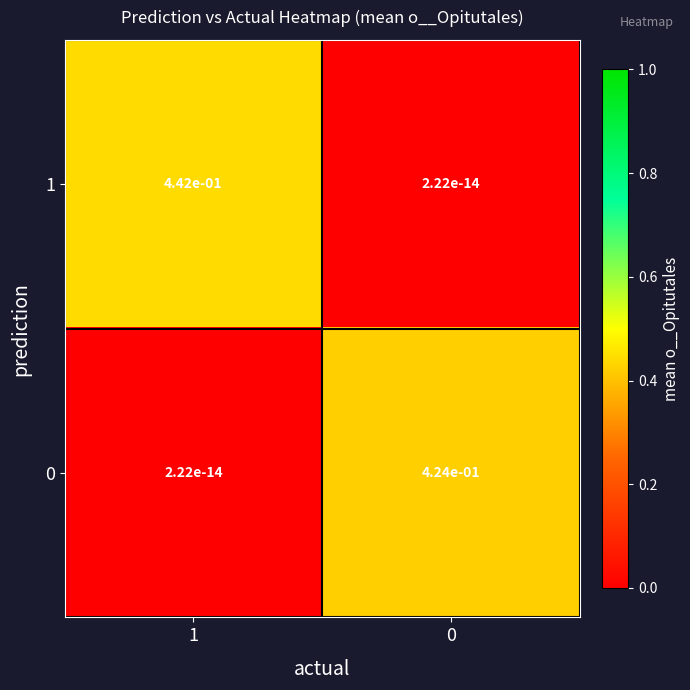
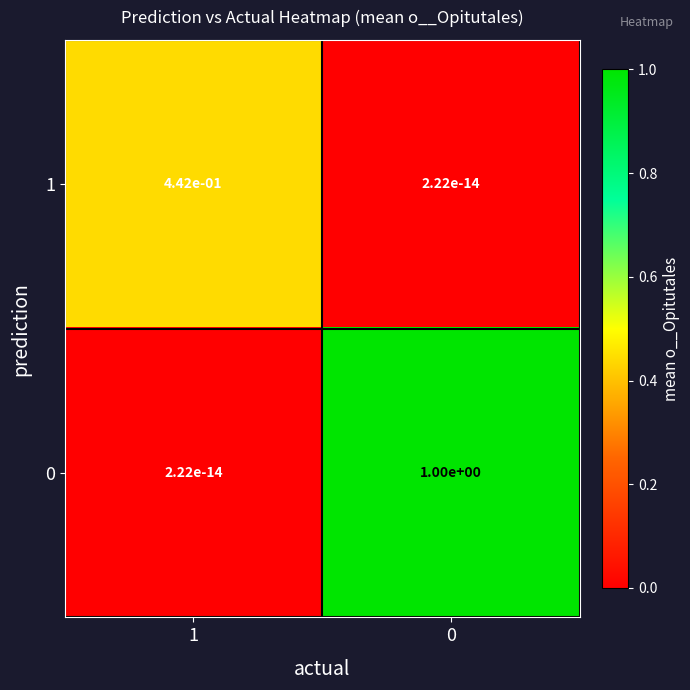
0, 0: 4.24e-01 -> 1.00e+00
